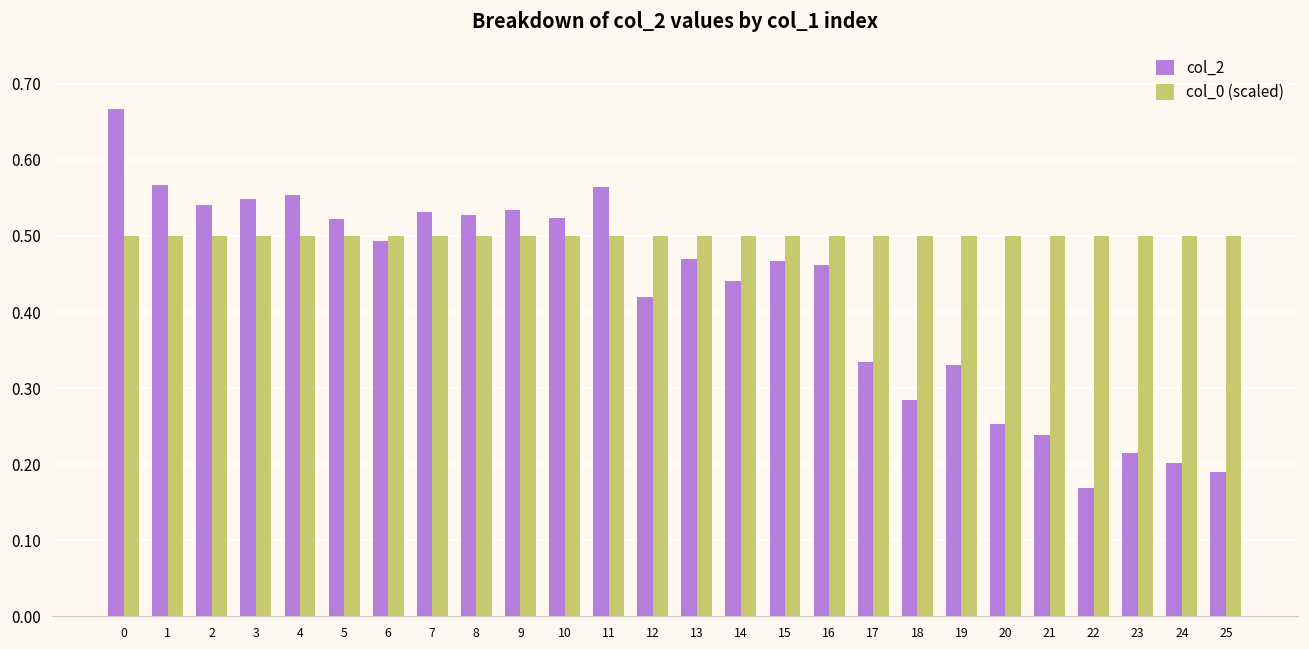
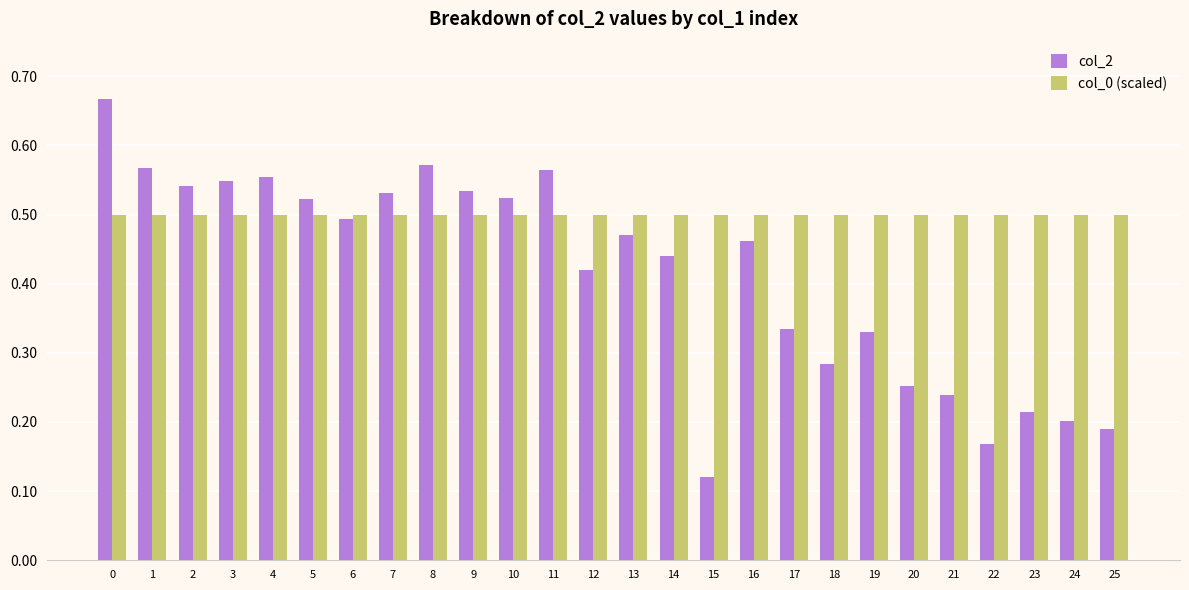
col_2, 8: 0.53 -> 0.57
col_2, 15: 0.47 -> 0.12
